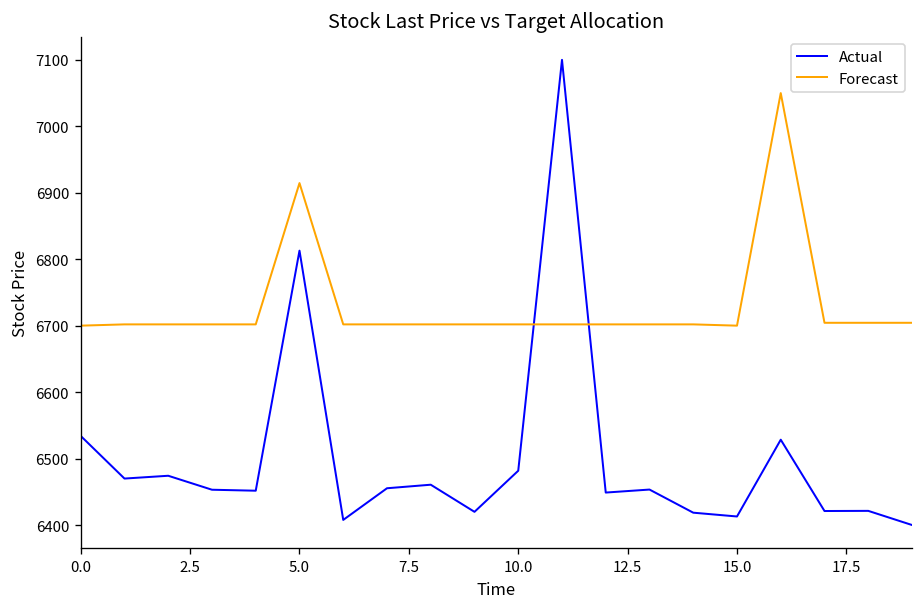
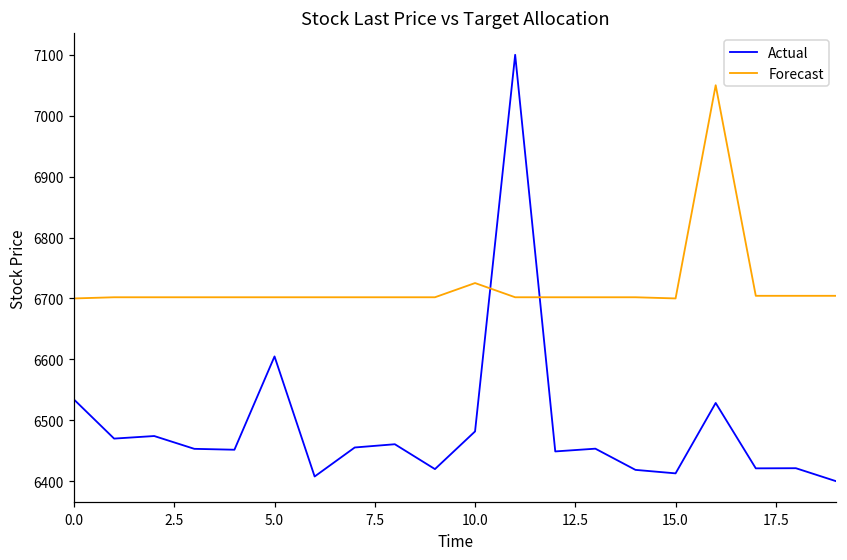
Actual, 5.0: 6810 -> 6600
Forecast, 5.0: 6910 -> 6700
Forecast, 10.0: 6700 -> 6730
